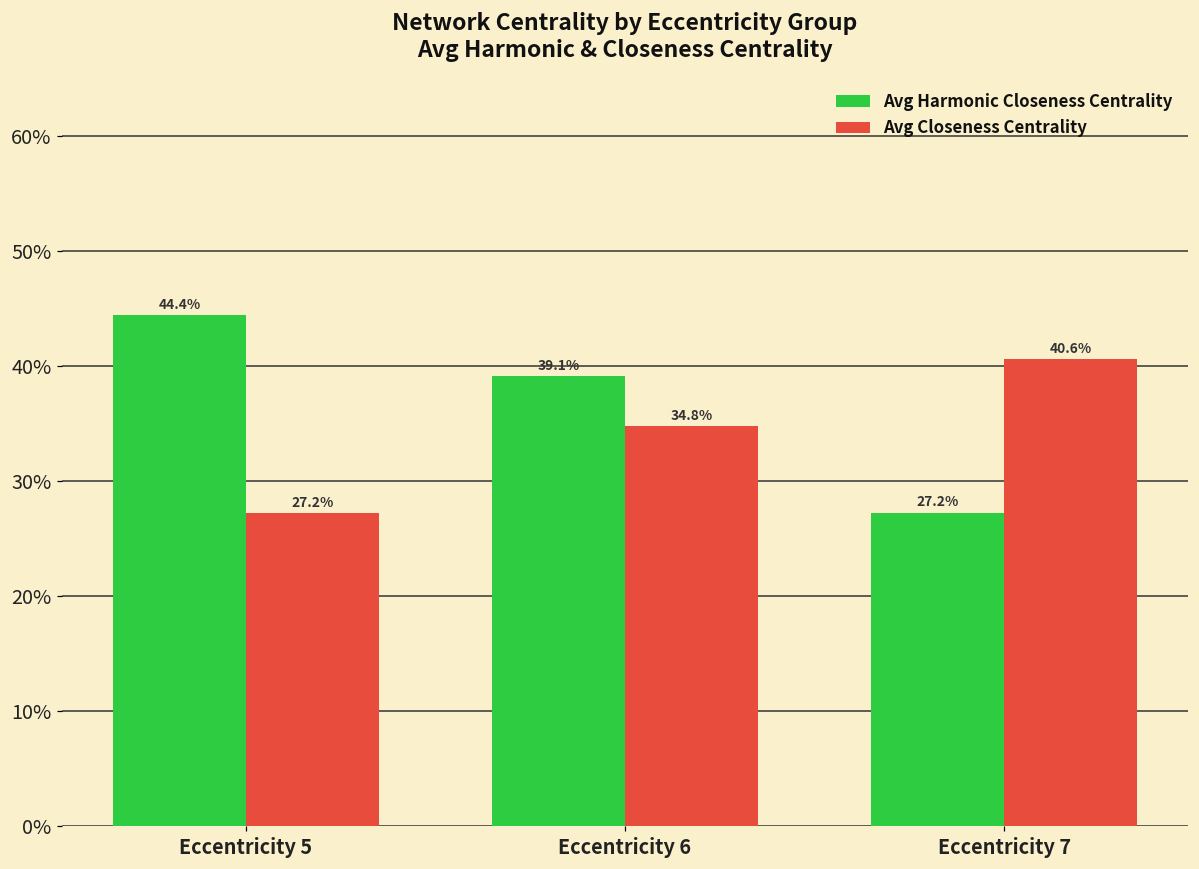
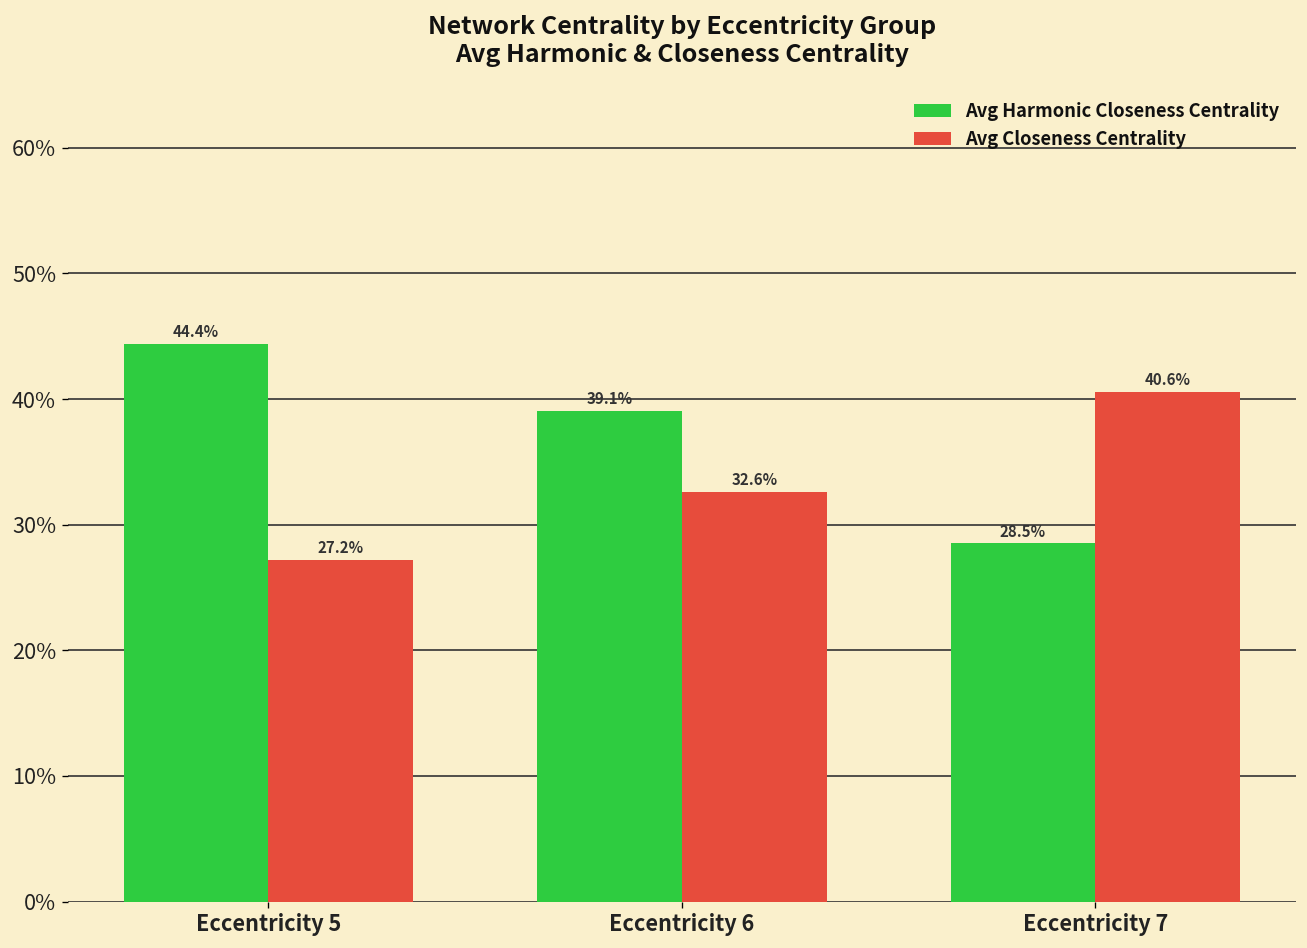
Avg Closeness Centrality, Eccentricity 6: 34.8% -> 32.6%
Avg Harmonic Closeness Centrality, Eccentricity 7: 27.2% -> 28.5%
